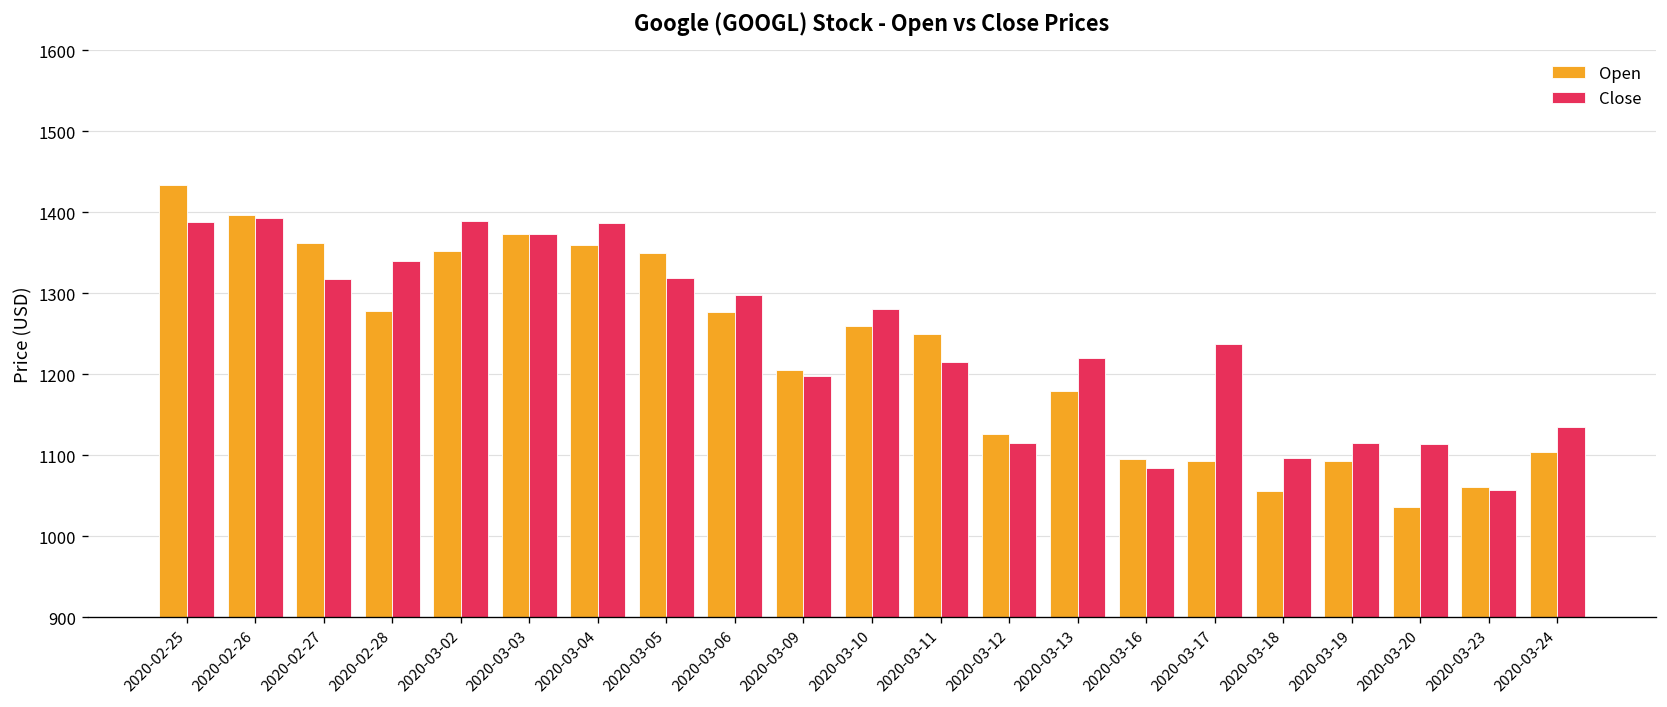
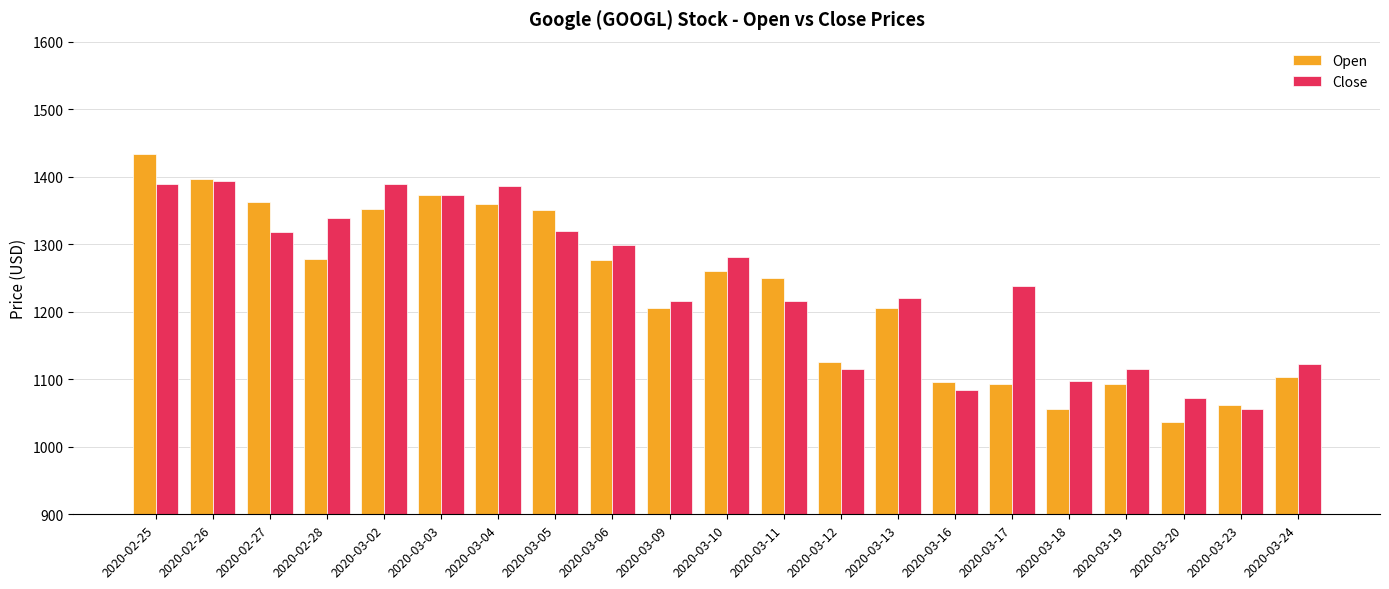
Close, 2020-03-09: 1200 -> 1220
Open, 2020-03-13: 1180 -> 1210
Close, 2020-03-20: 1110 -> 1070
Close, 2020-03-24: 1130 -> 1120
